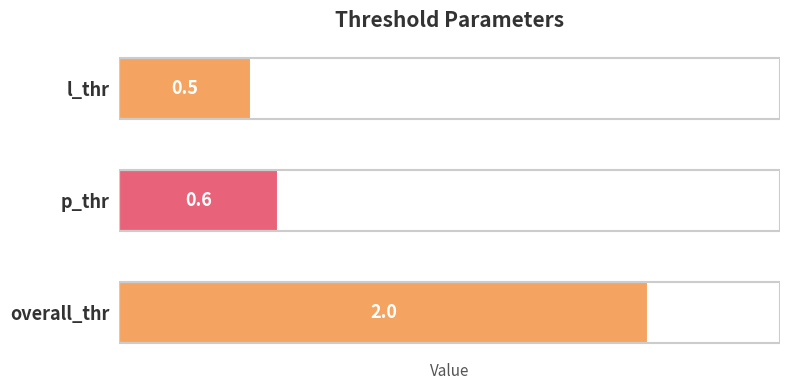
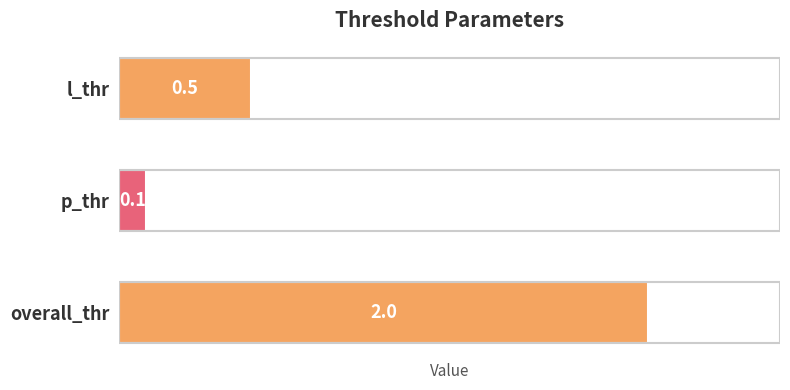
p_thr: 0.6 -> 0.1
